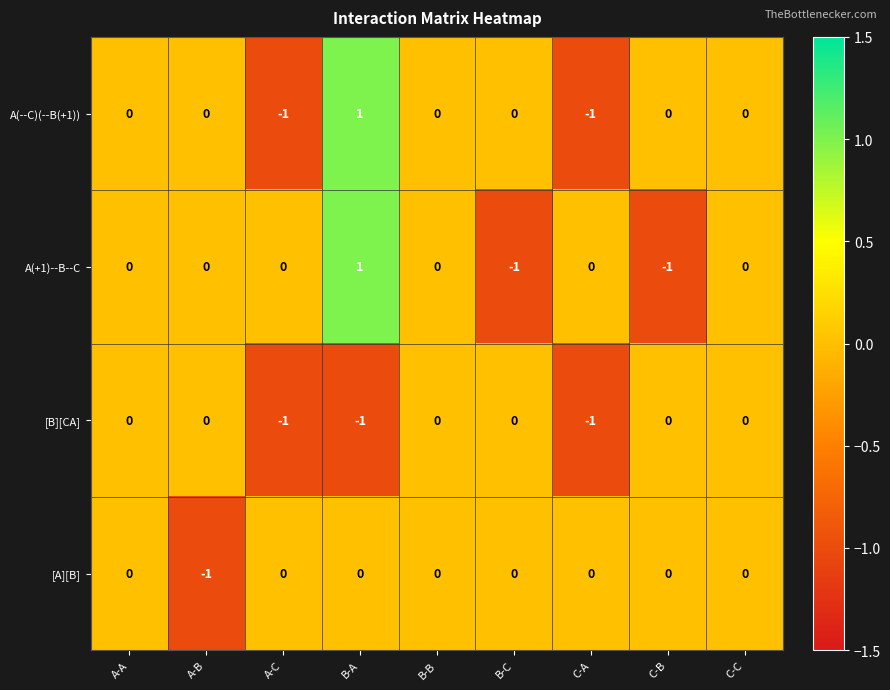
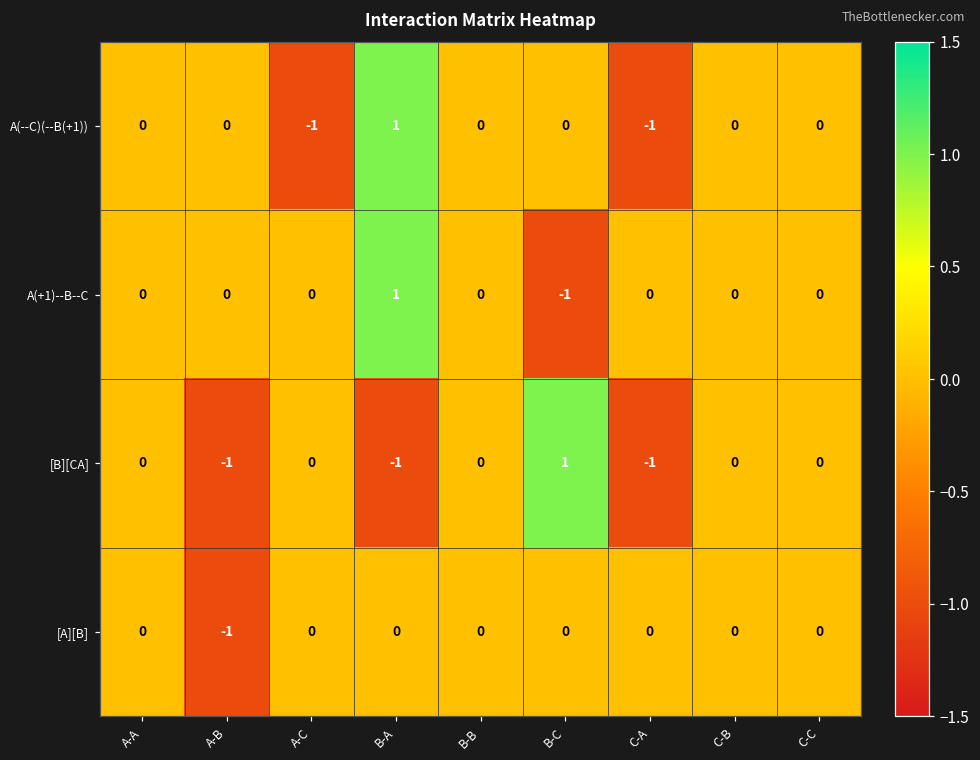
A(+1)--B--C, C-B: -1 -> 0
[B][CA], A-B: 0 -> -1
[B][CA], A-C: -1 -> 0
[B][CA], B-C: 0 -> 1
